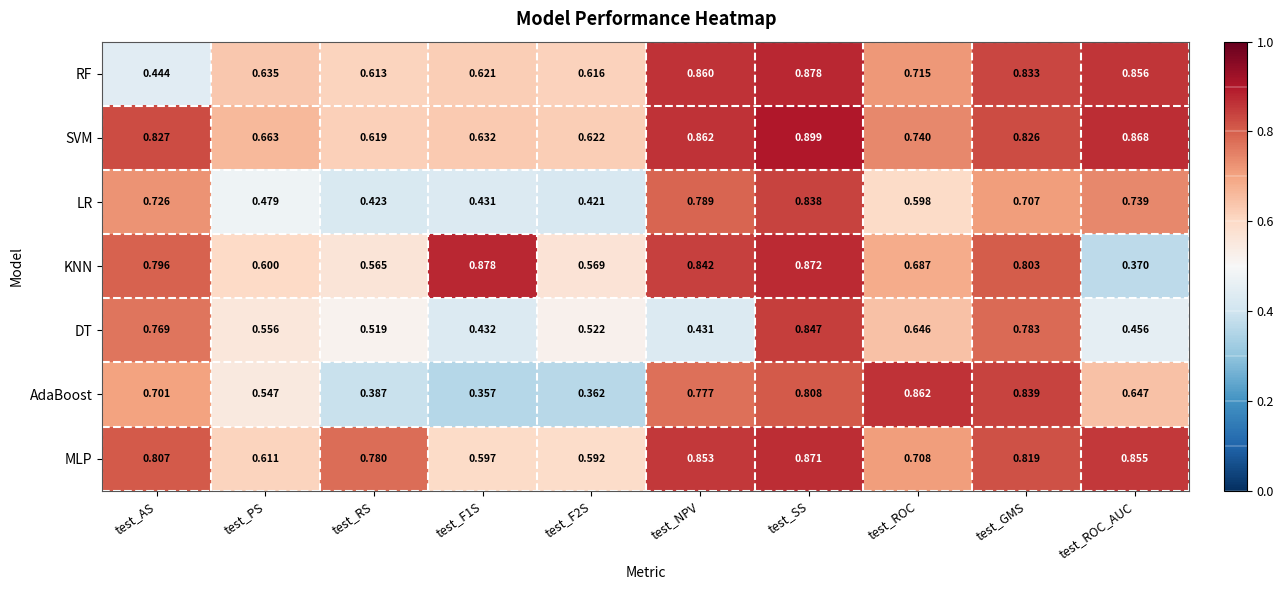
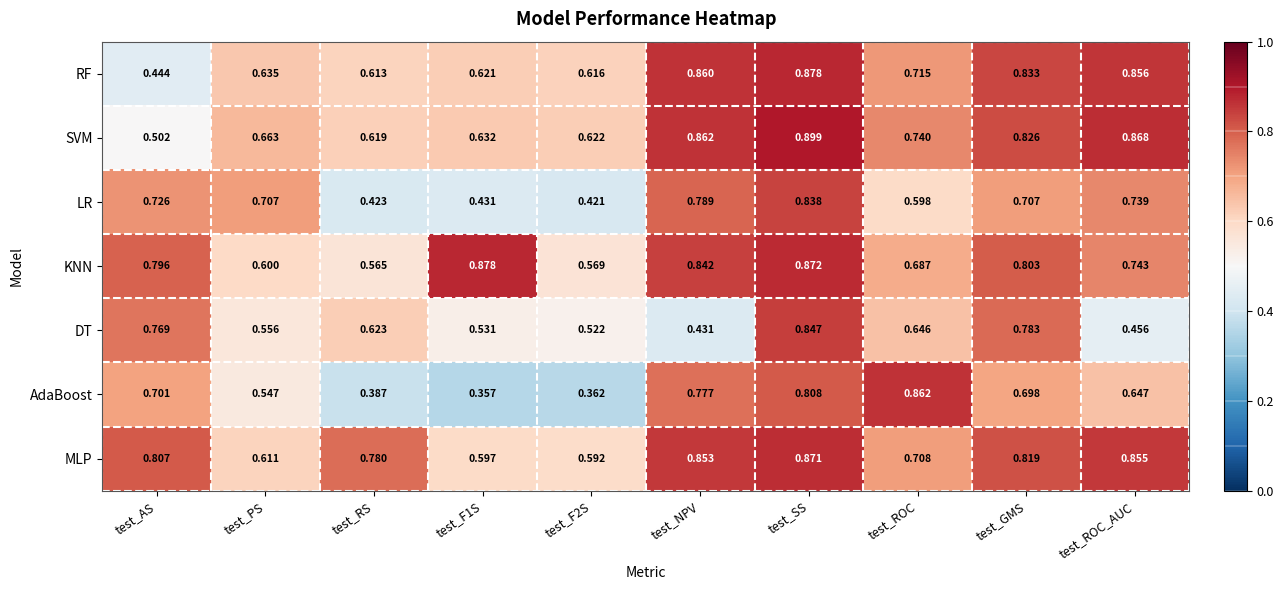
SVM, test_AS: 0.827 -> 0.502
LR, test_PS: 0.479 -> 0.707
KNN, test_ROC_AUC: 0.370 -> 0.743
DT, test_RS: 0.519 -> 0.623
DT, test_F1S: 0.432 -> 0.531
AdaBoost, test_GMS: 0.839 -> 0.698
